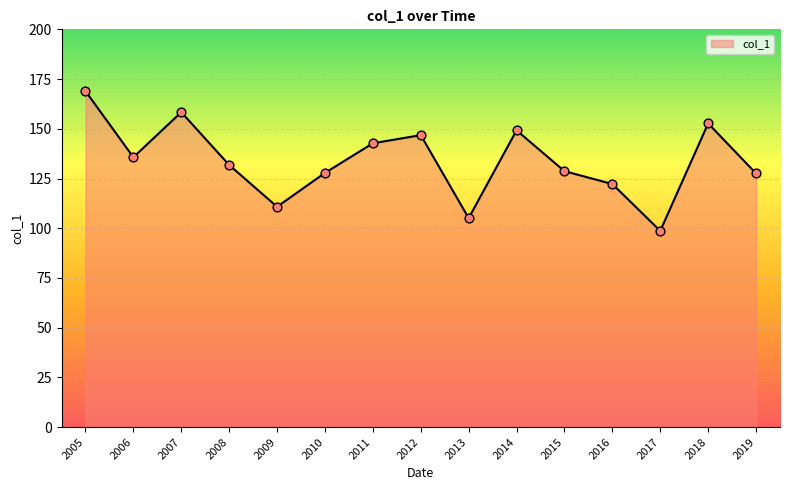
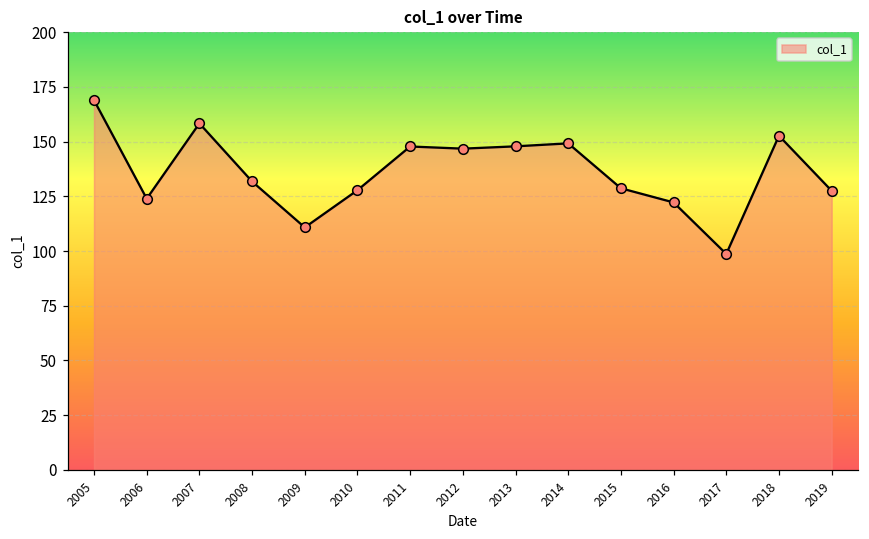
2006: 136 -> 124
2011: 143 -> 148
2013: 105 -> 148
